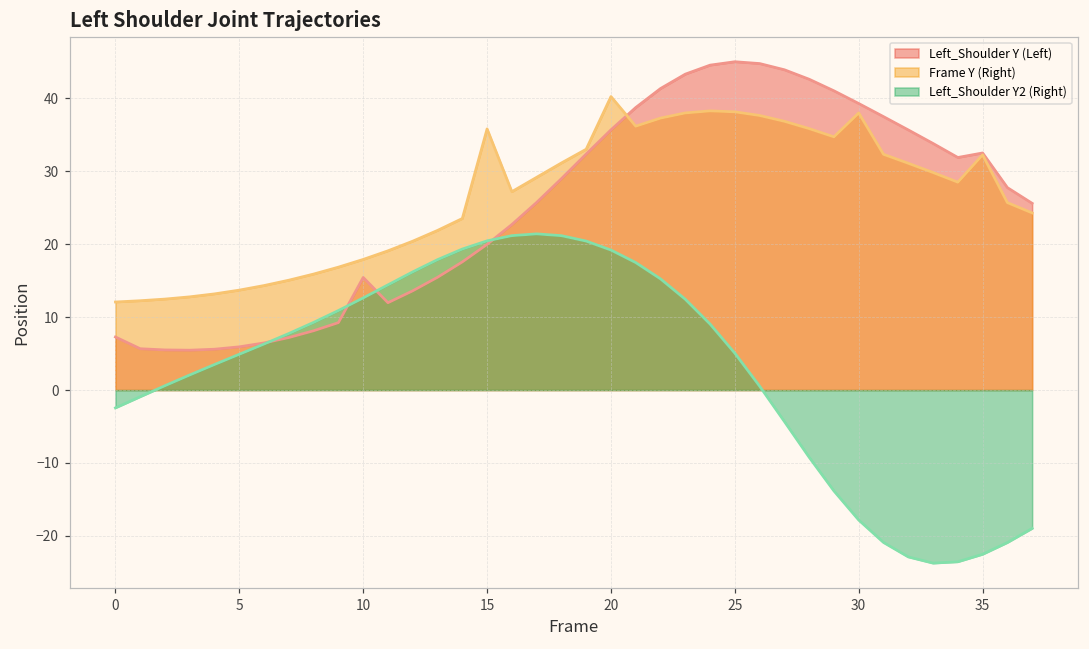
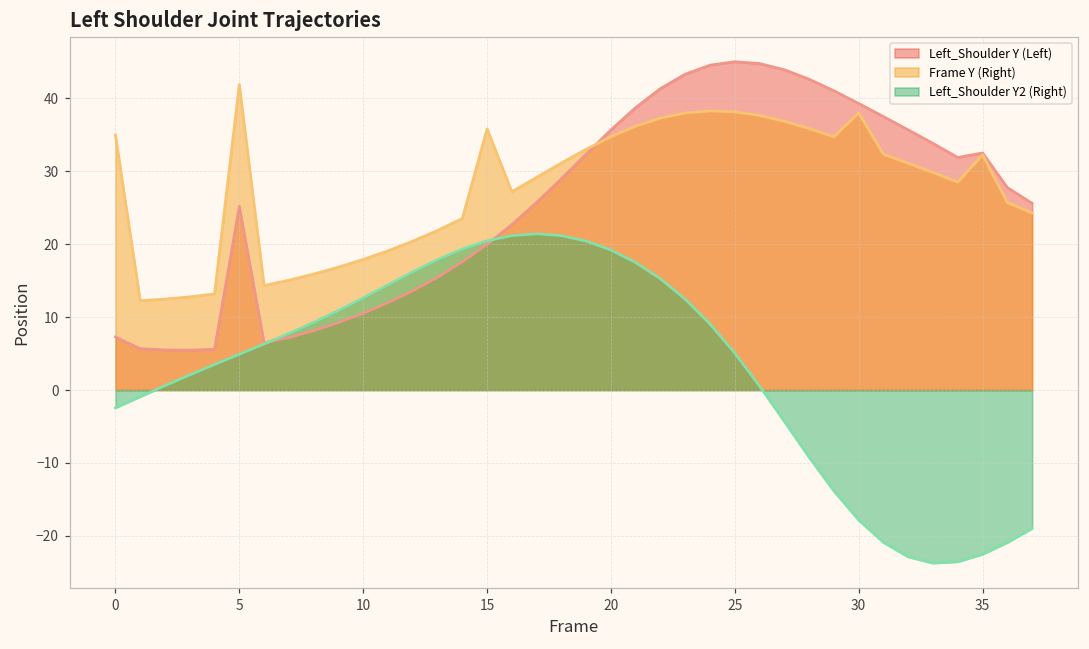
Frame Y (Right), 0: 12 -> 35
Left_Shoulder Y (Left), 5: 6 -> 25
Frame Y (Right), 5: 14 -> 42
Left_Shoulder Y (Left), 10: 15 -> 11
Frame Y (Right), 20: 40 -> 35
